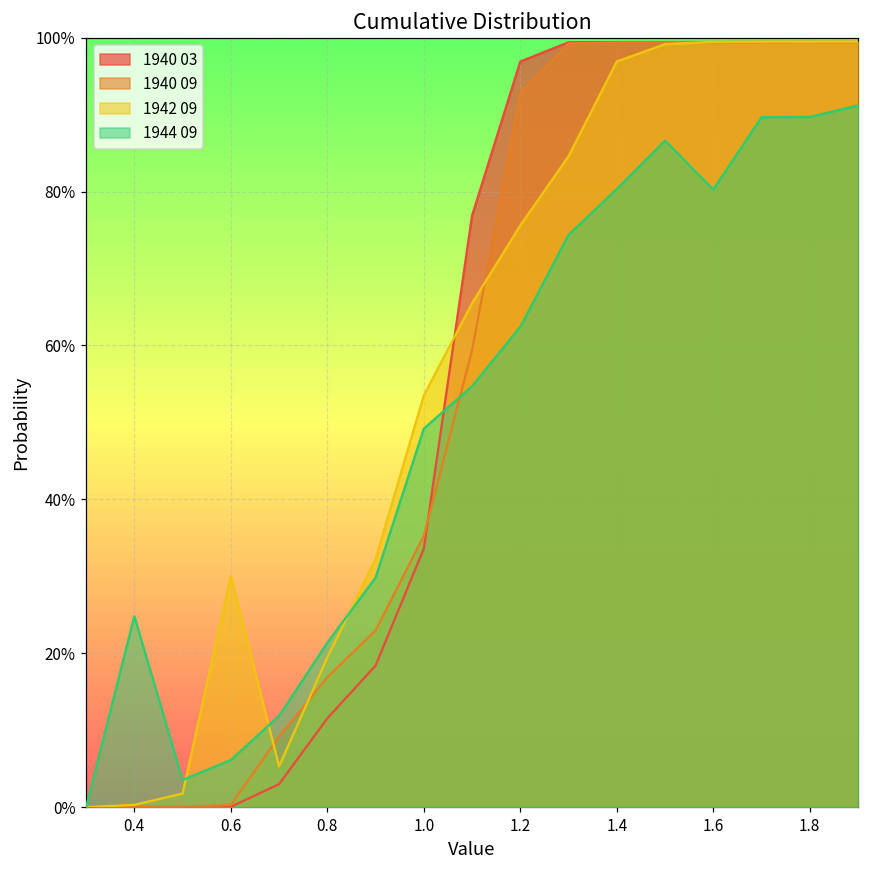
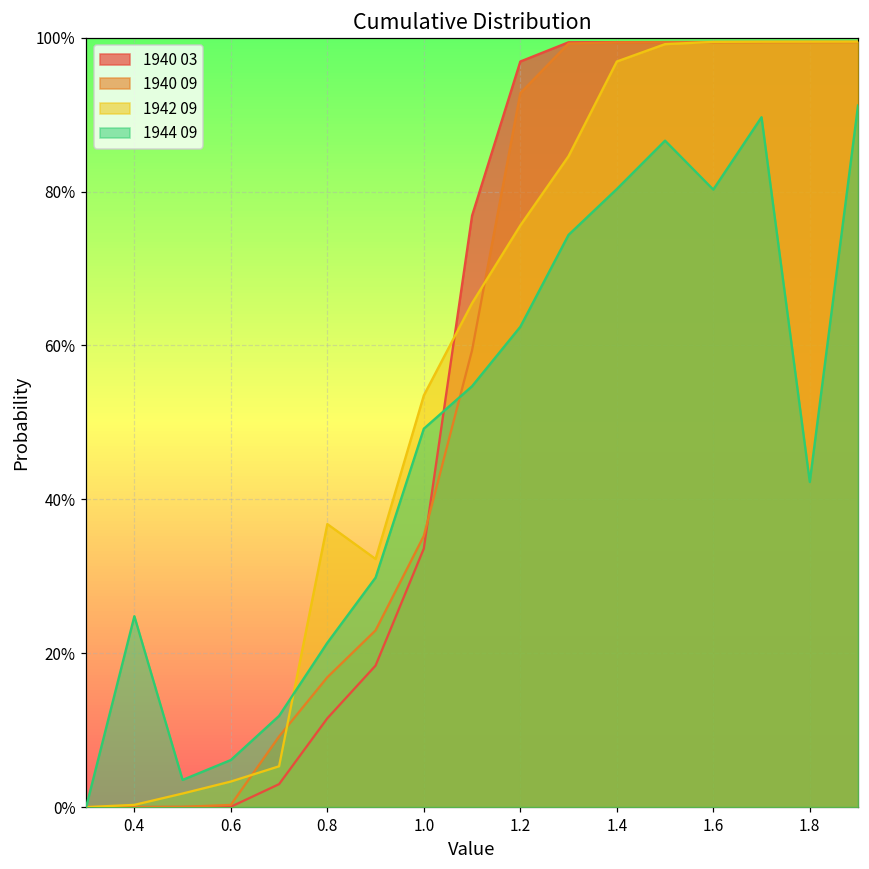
1942 09, 0.6: 30% -> 3%
1942 09, 0.8: 19% -> 37%
1944 09, 1.8: 90% -> 42%
